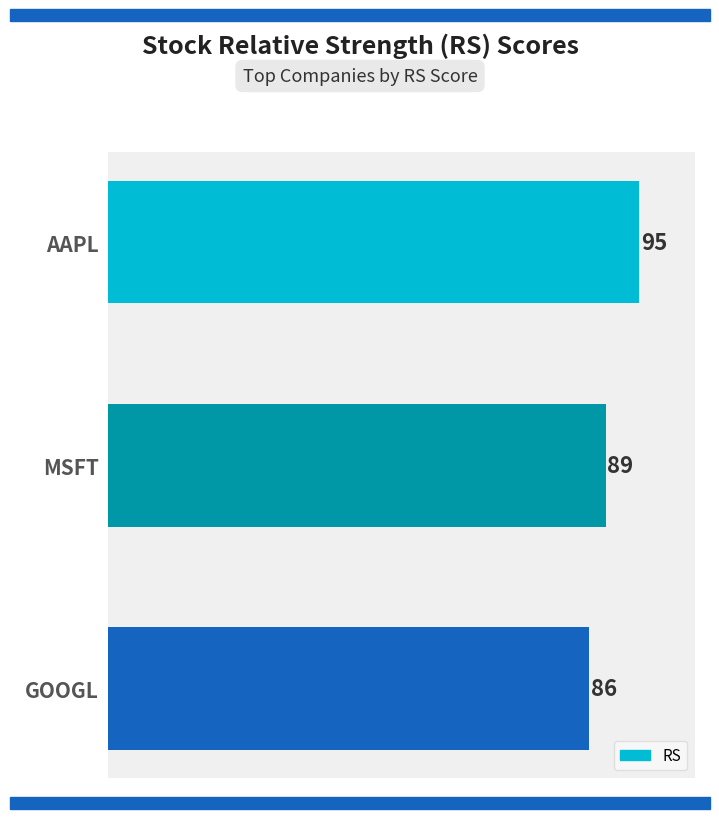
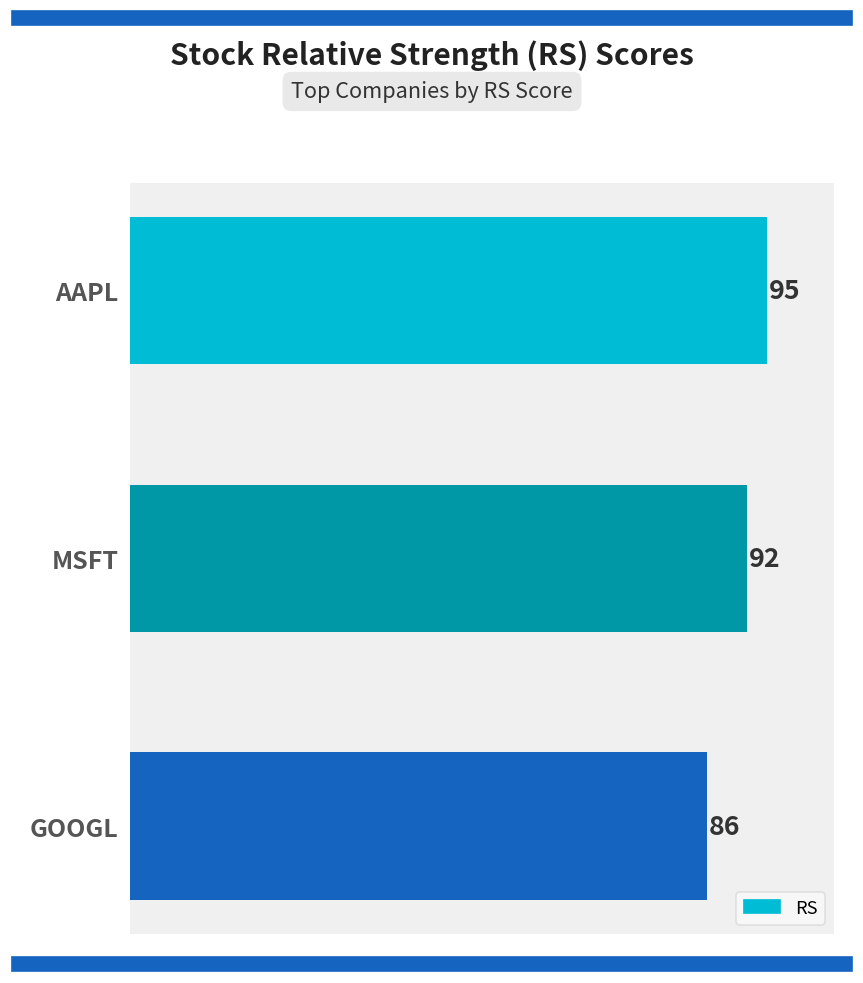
MSFT: 89 -> 92
